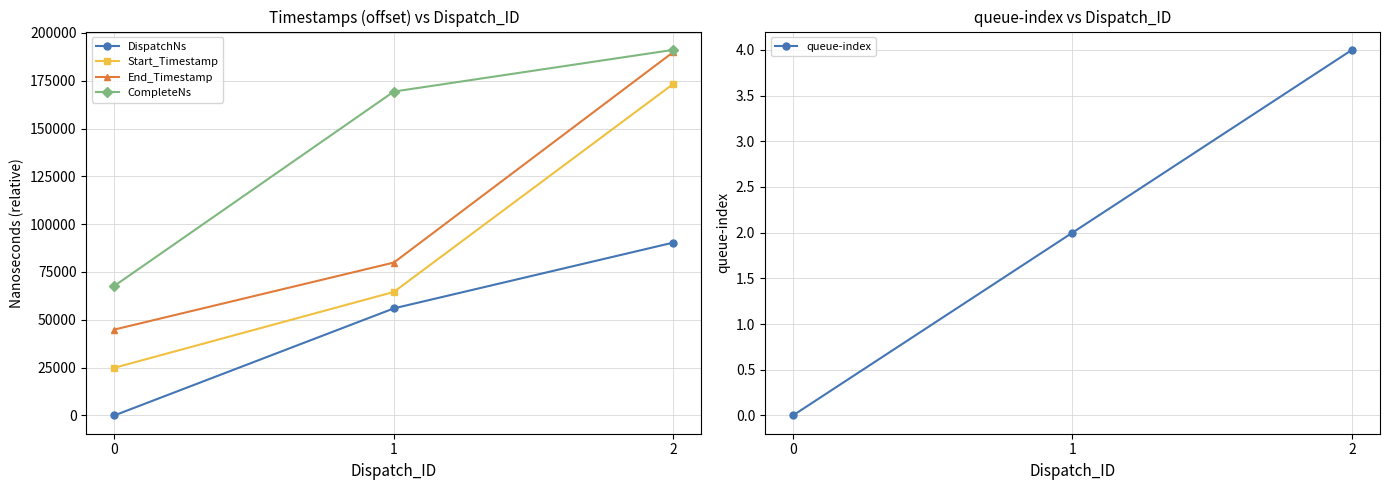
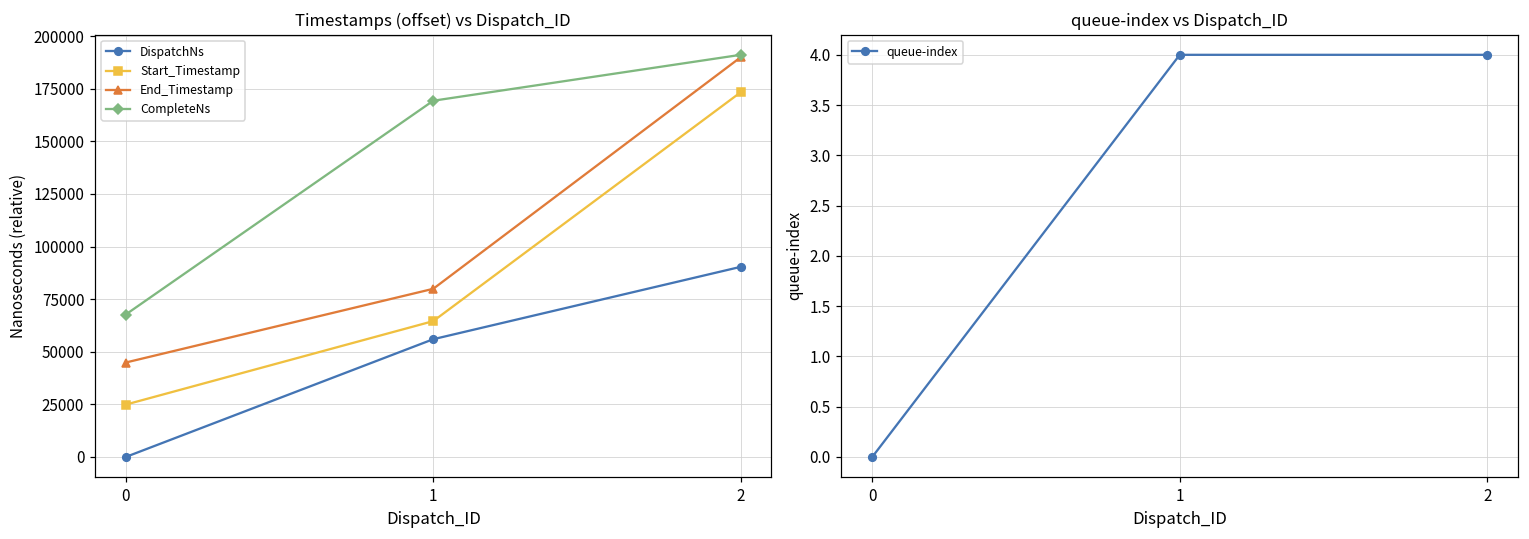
queue-index vs Dispatch_ID, 1: 2 -> 4
